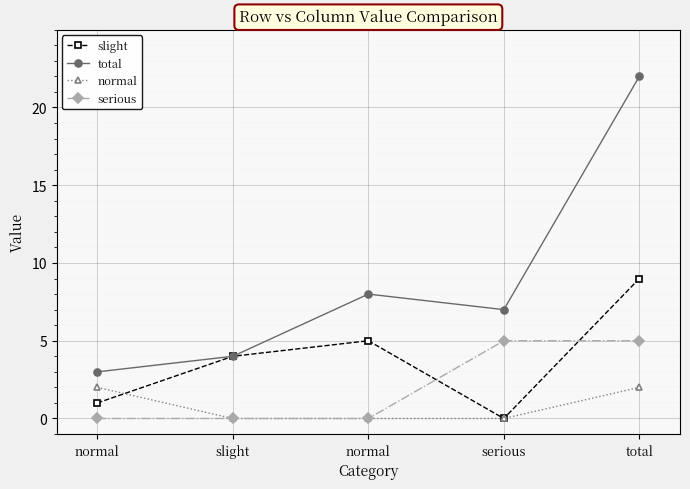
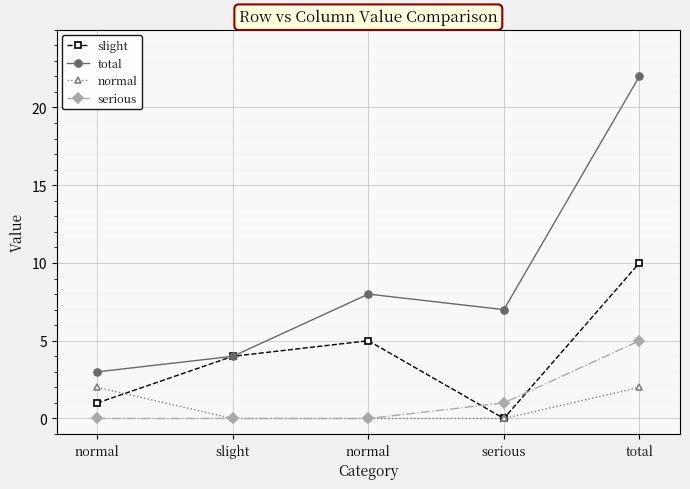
serious, serious: 5 -> 1
slight, total: 9 -> 10
